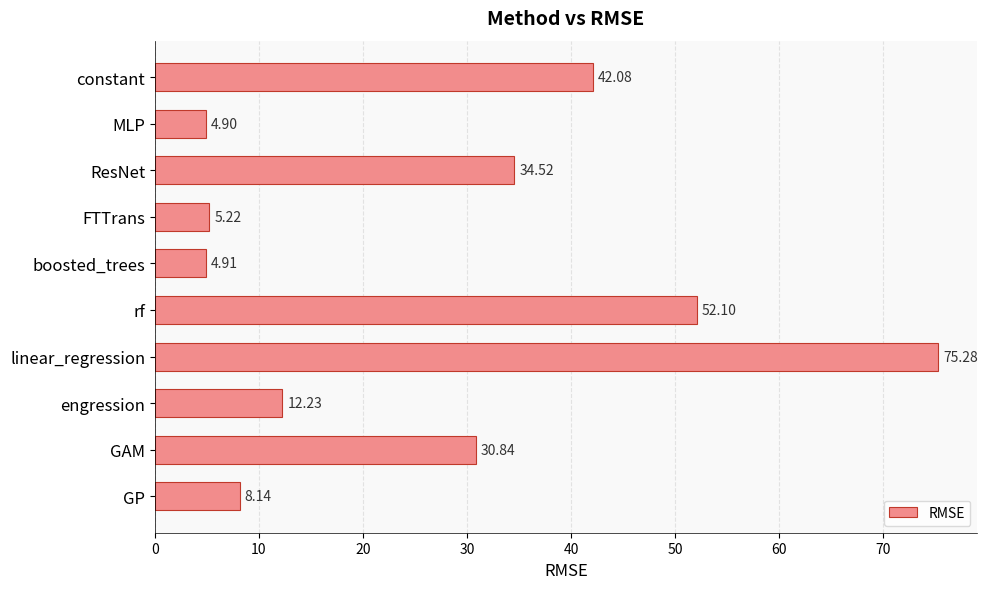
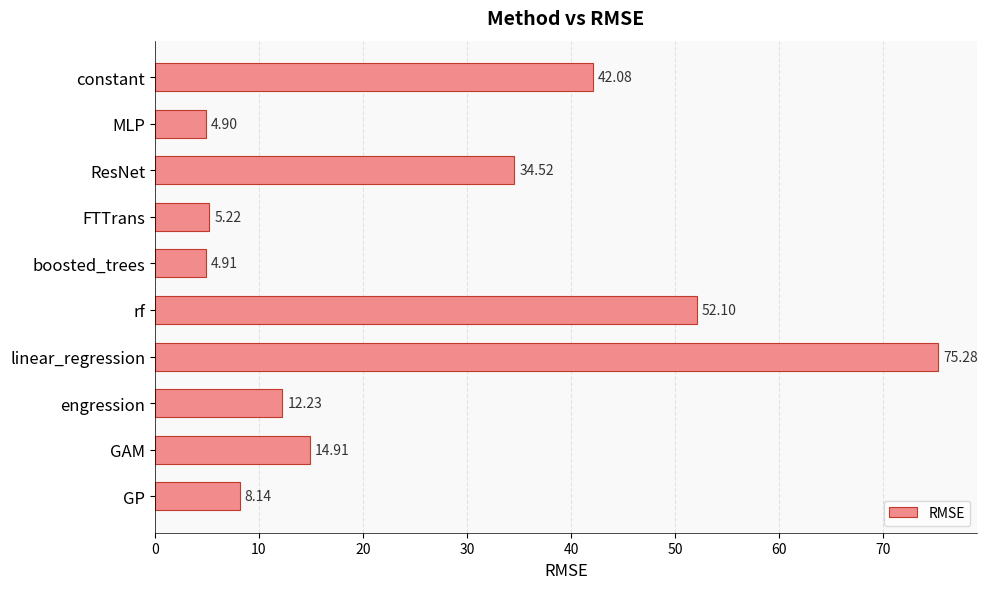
GAM: 30.84 -> 14.91
